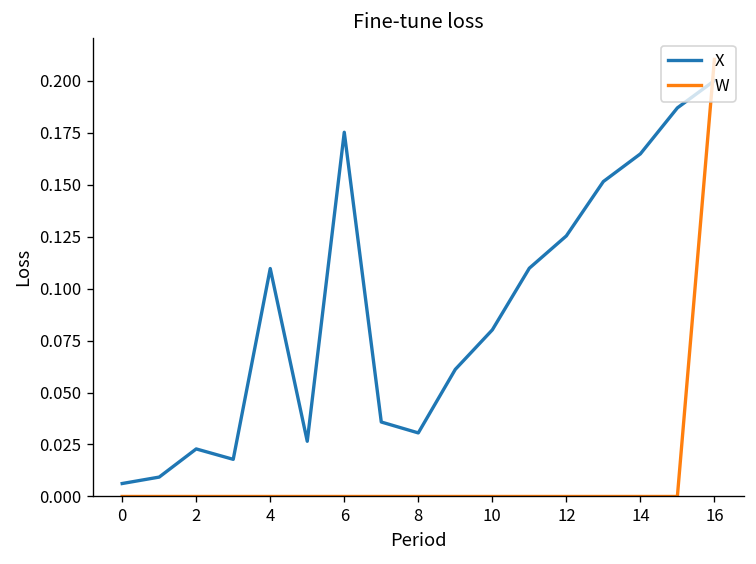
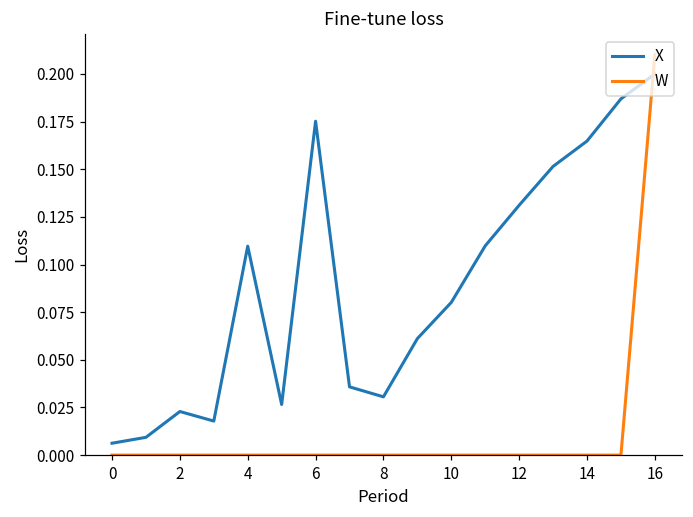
X, 12: 0.125 -> 0.131
